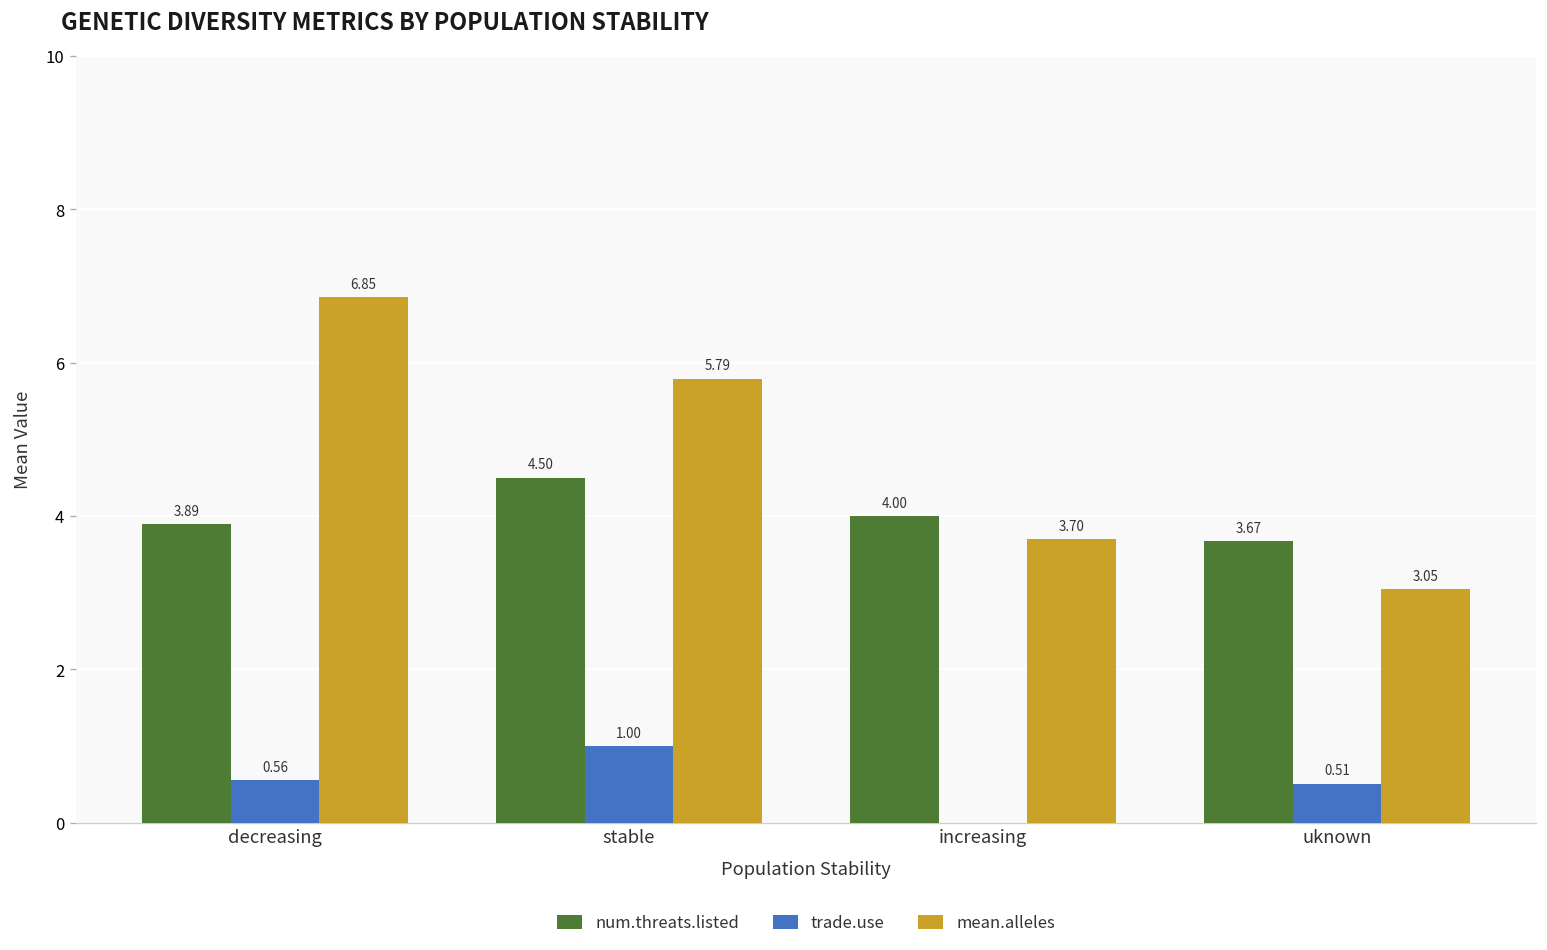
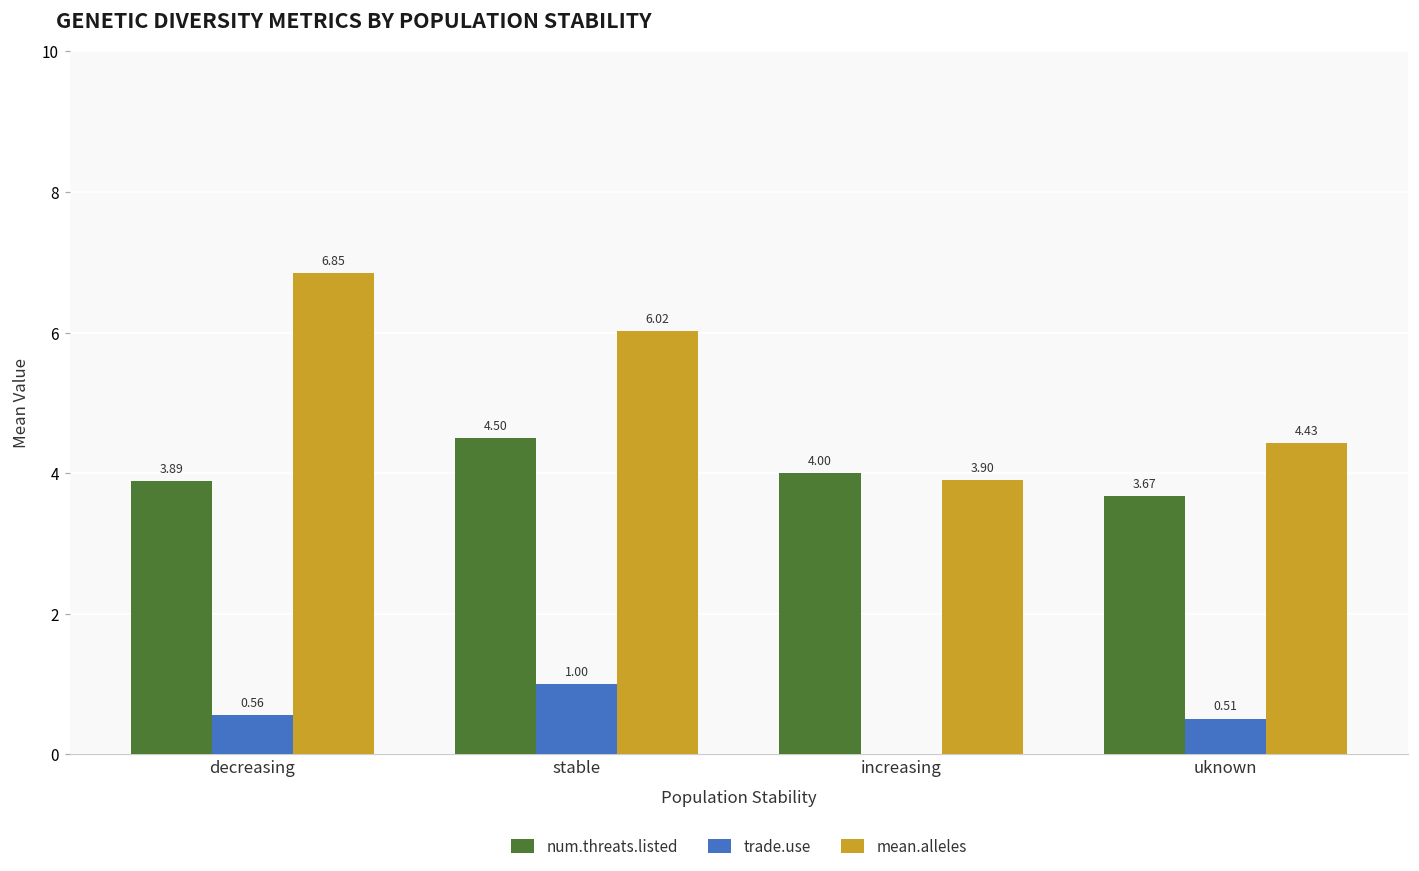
mean.alleles, stable: 5.79 -> 6.02
mean.alleles, increasing: 3.70 -> 3.90
mean.alleles, uknown: 3.05 -> 4.43
